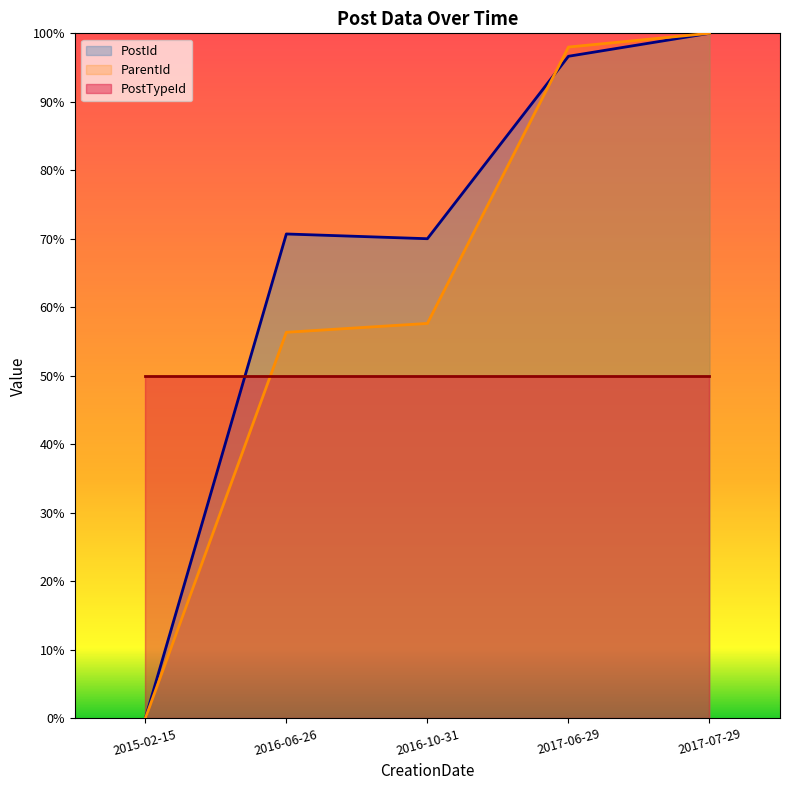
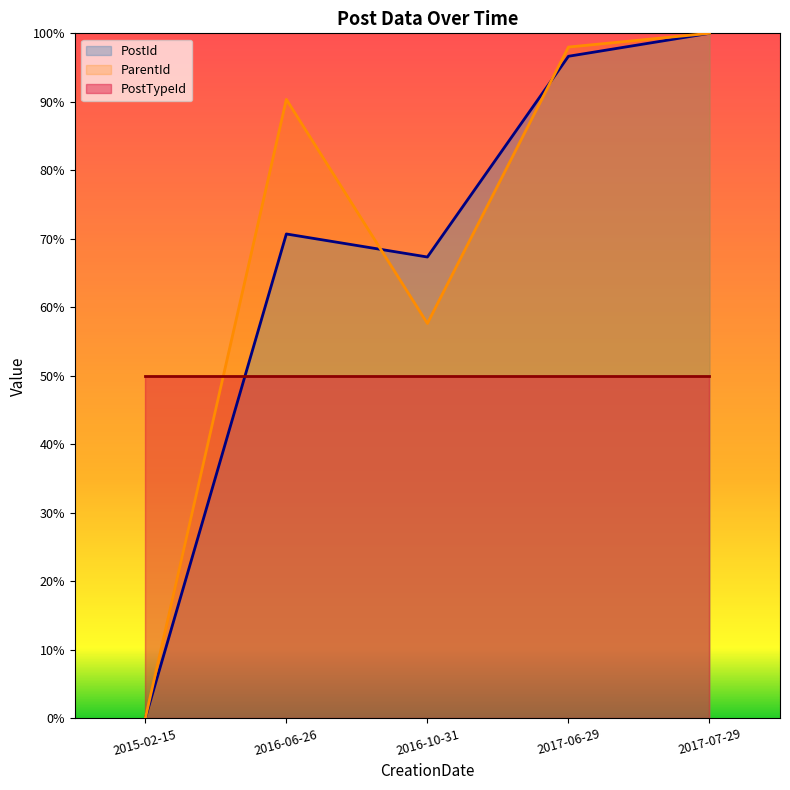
ParentId, 2016-06-26: 56% -> 90%
PostId, 2016-10-31: 70% -> 67%
